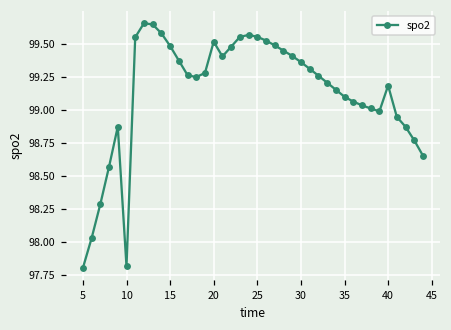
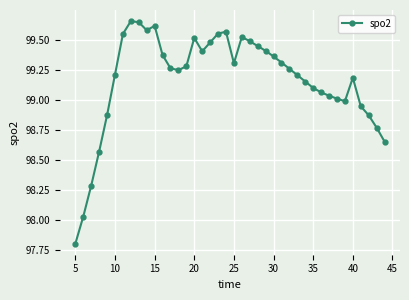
10: 97.81 -> 99.21
15: 99.48 -> 99.62
25: 99.55 -> 99.30
